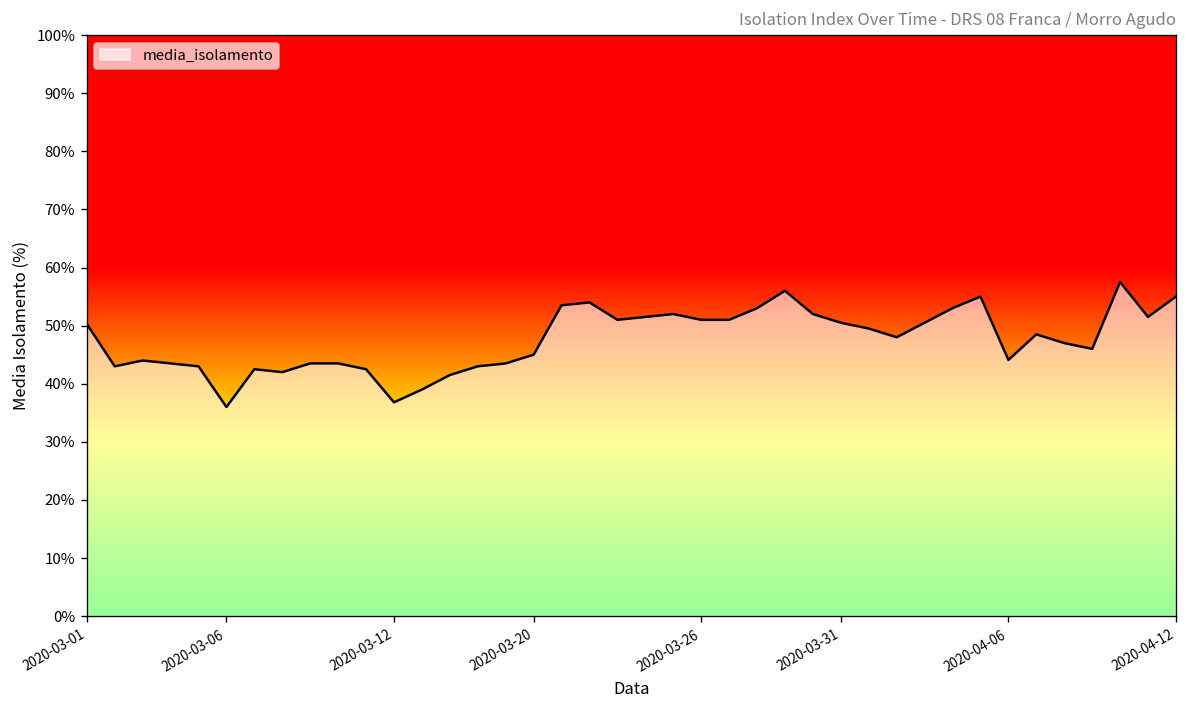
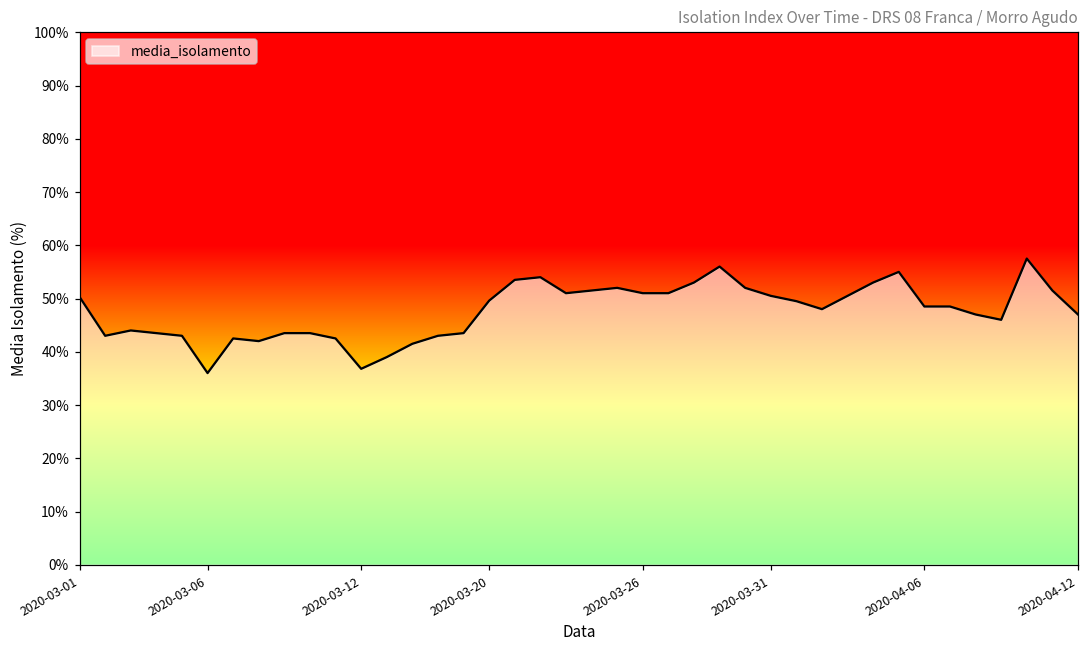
2020-03-20: 45% -> 50%
2020-04-06: 44% -> 49%
2020-04-12: 55% -> 47%
